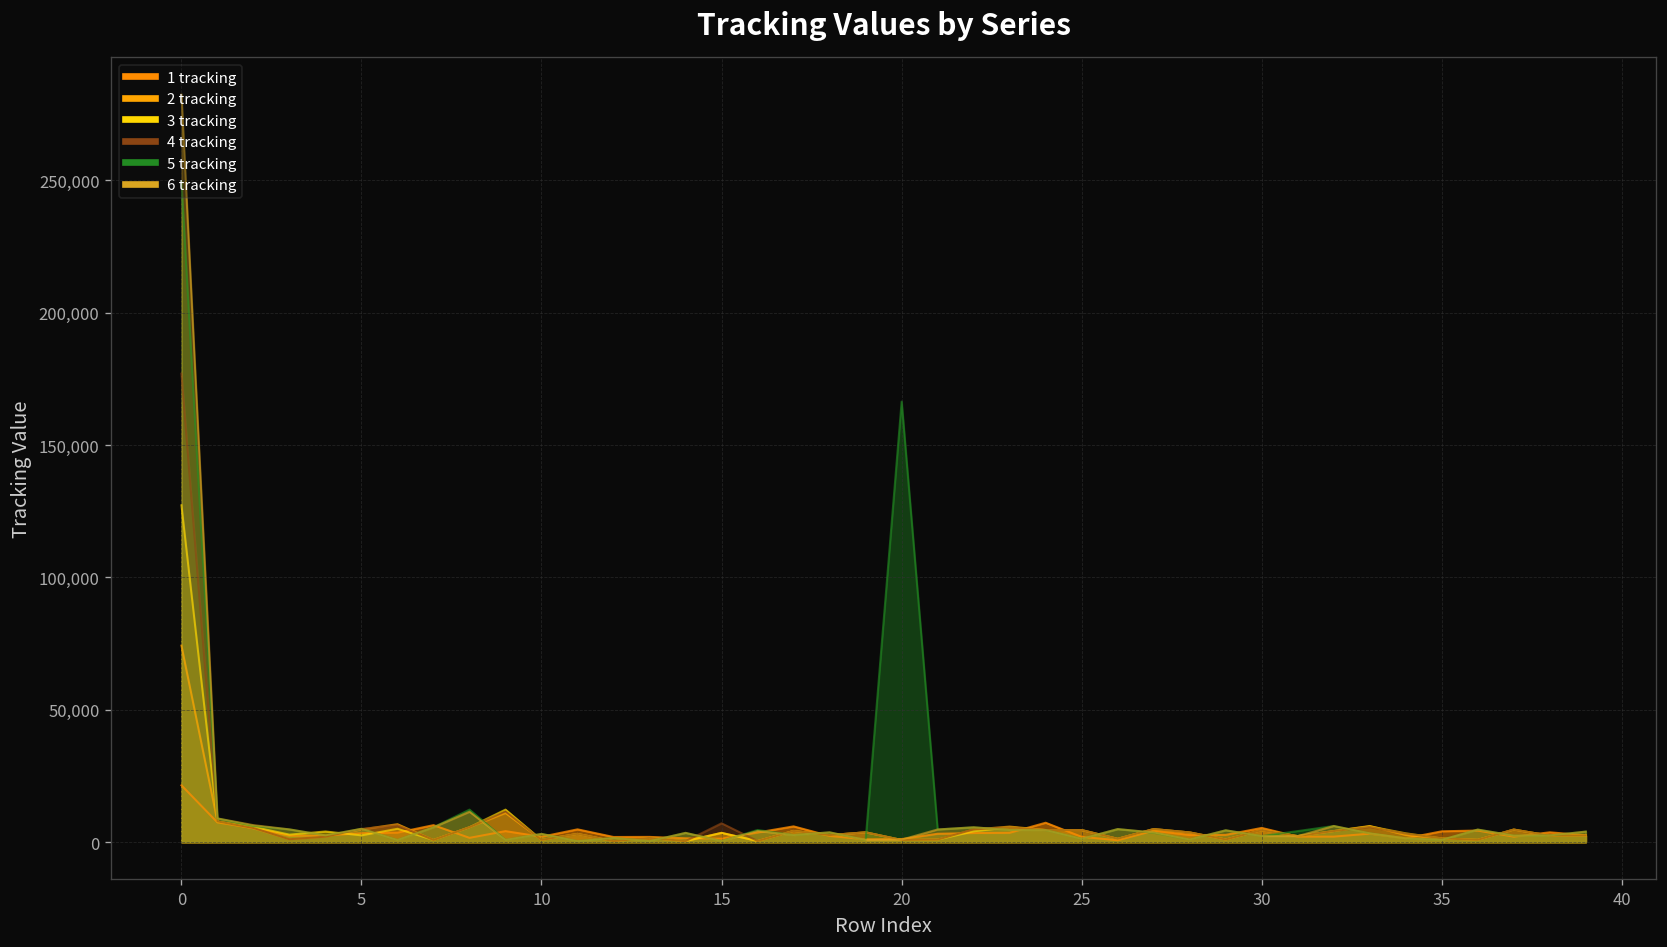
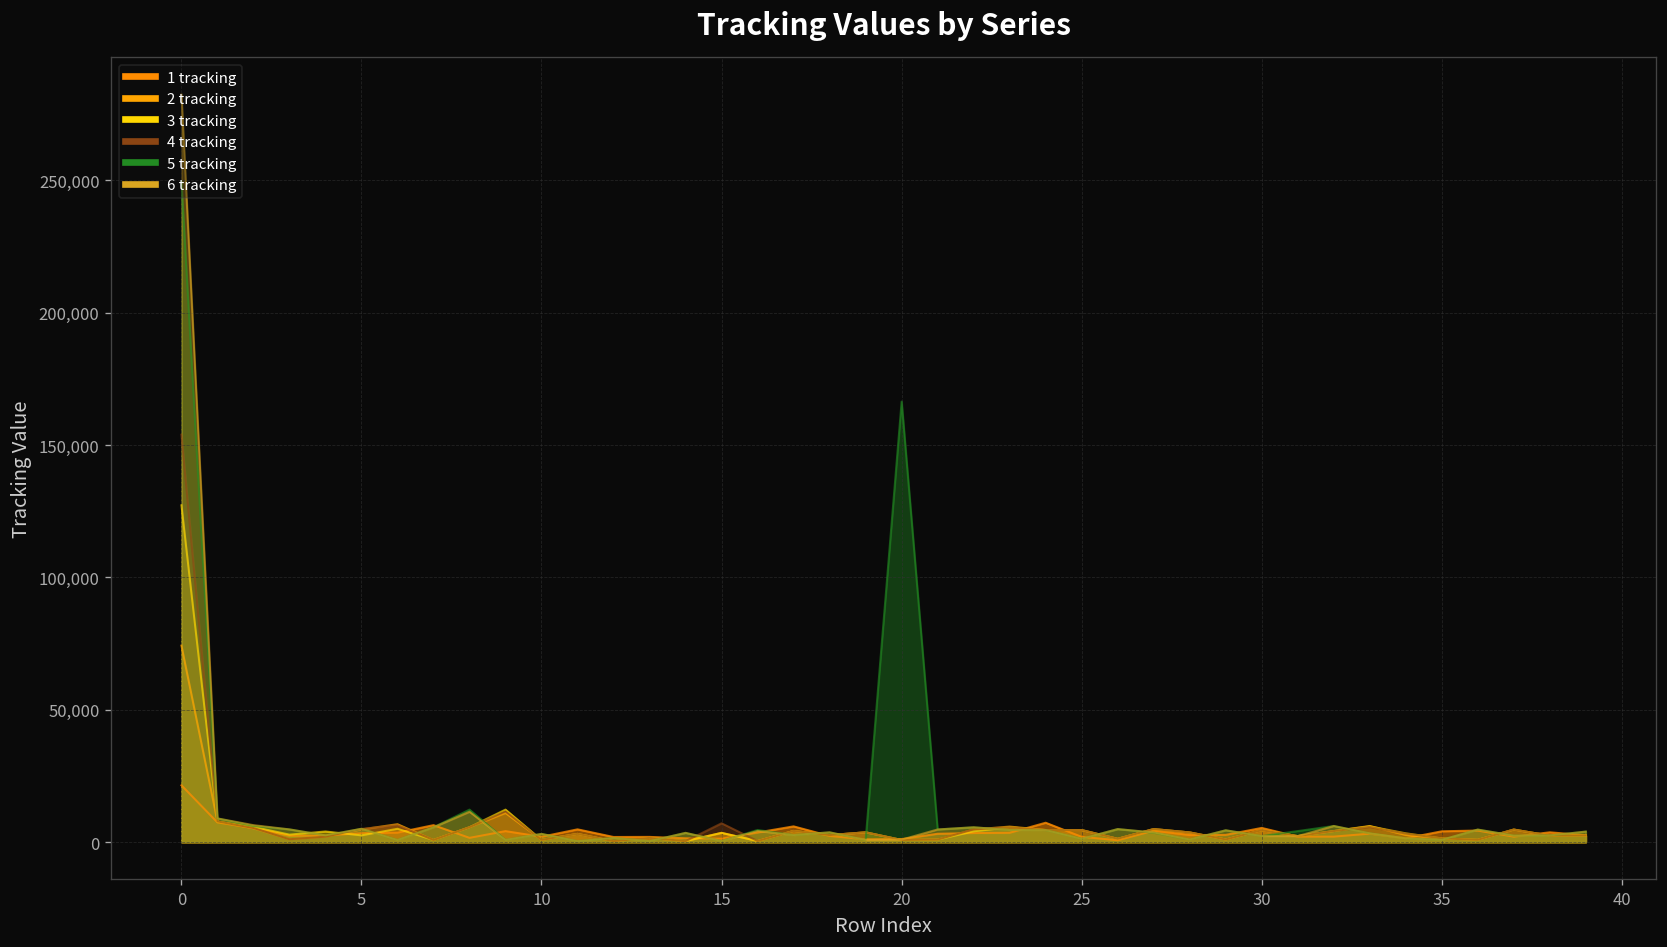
4 tracking, 0: 177,000 -> 154,000
